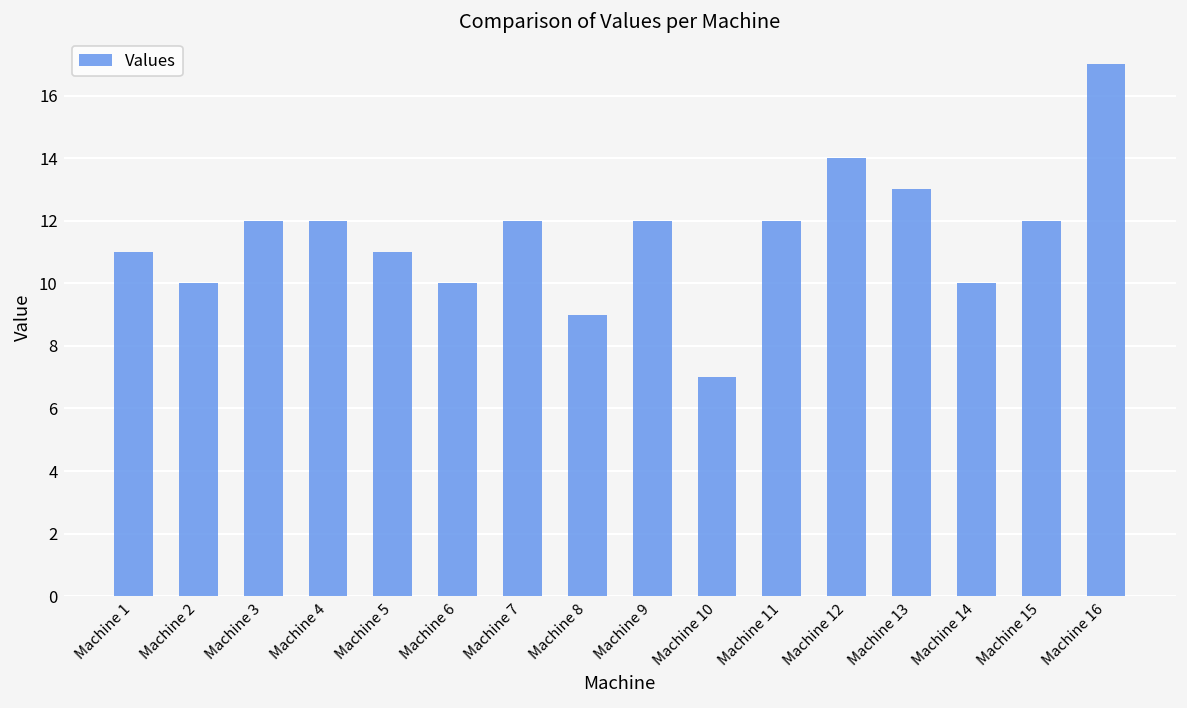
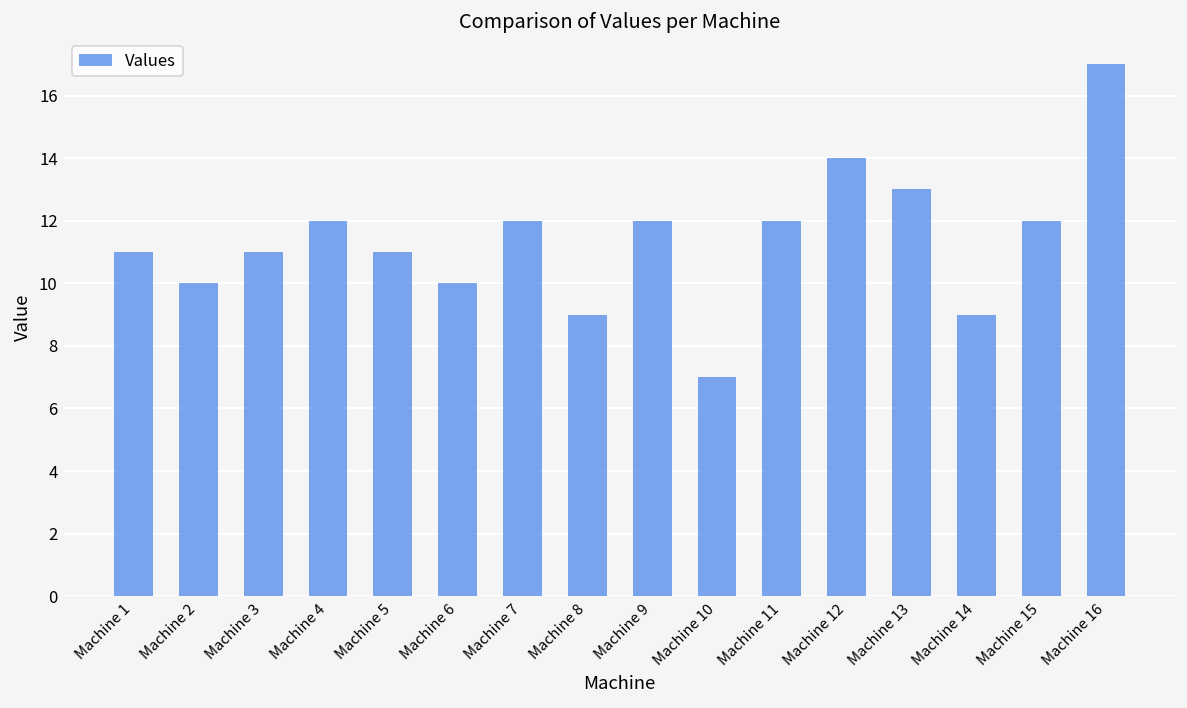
Machine 3: 12 -> 11
Machine 14: 10 -> 9
